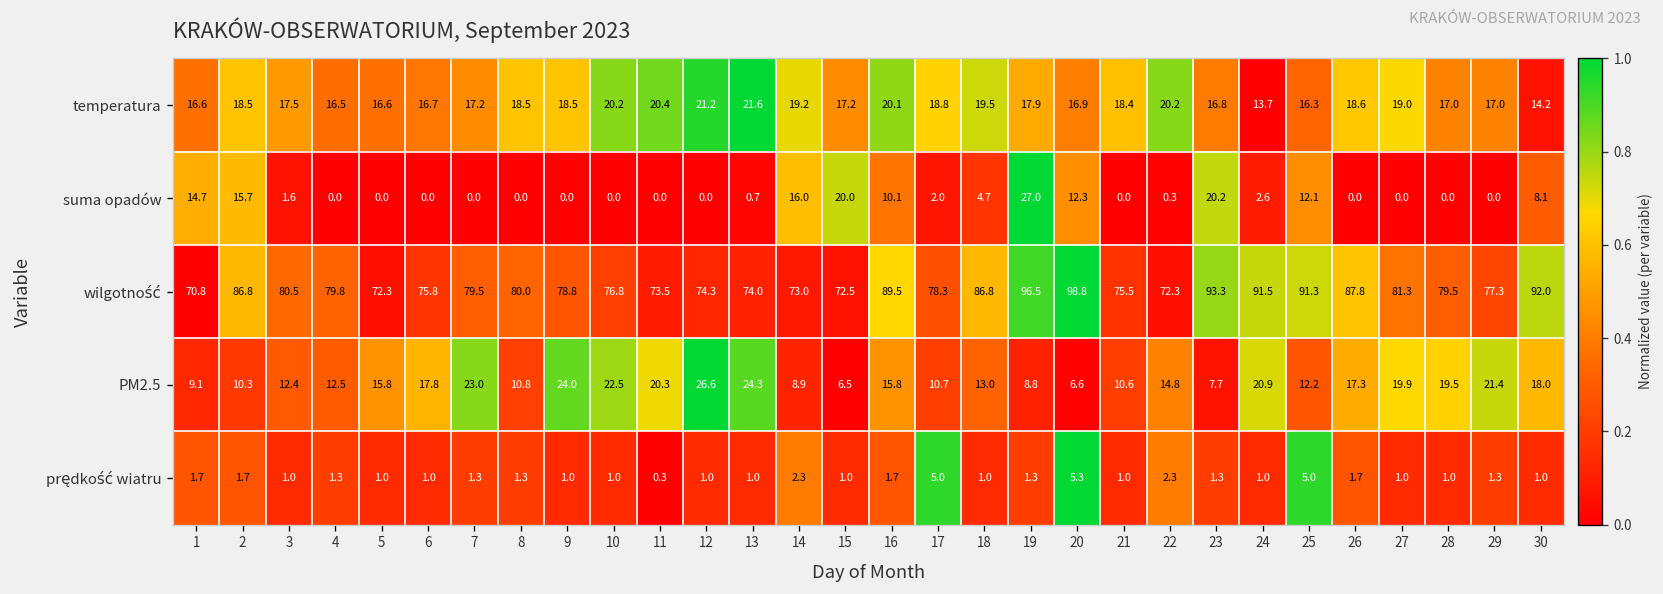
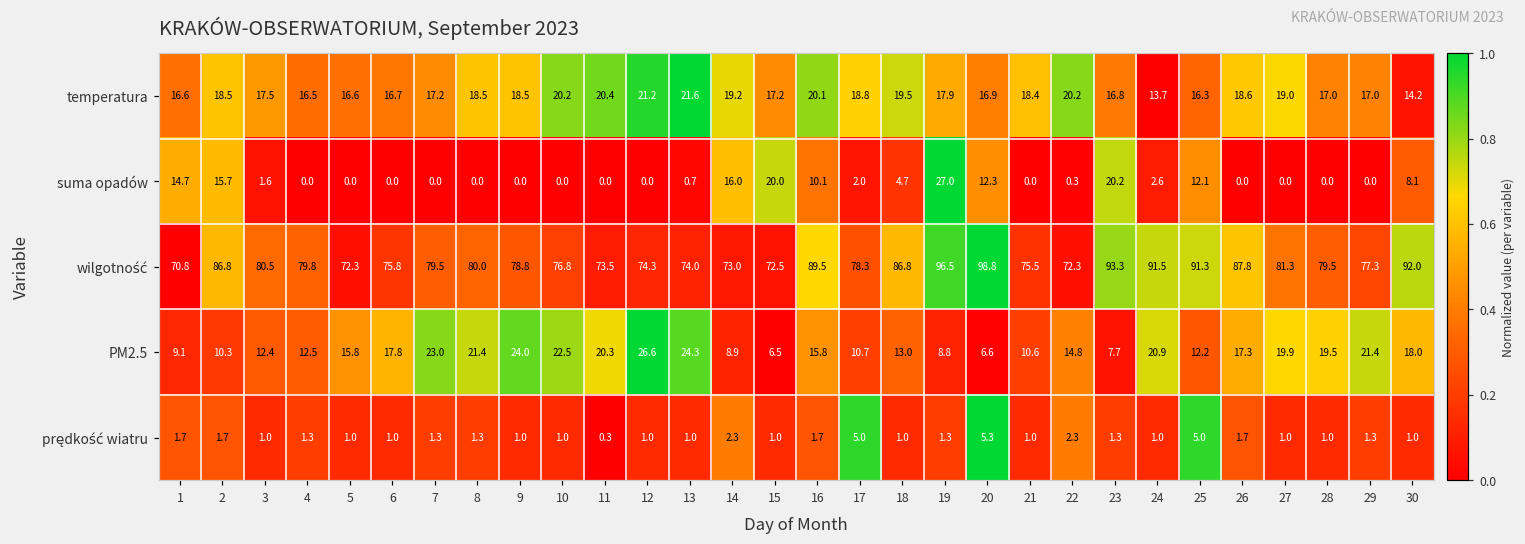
PM2.5, 8: 10.8 -> 21.4
